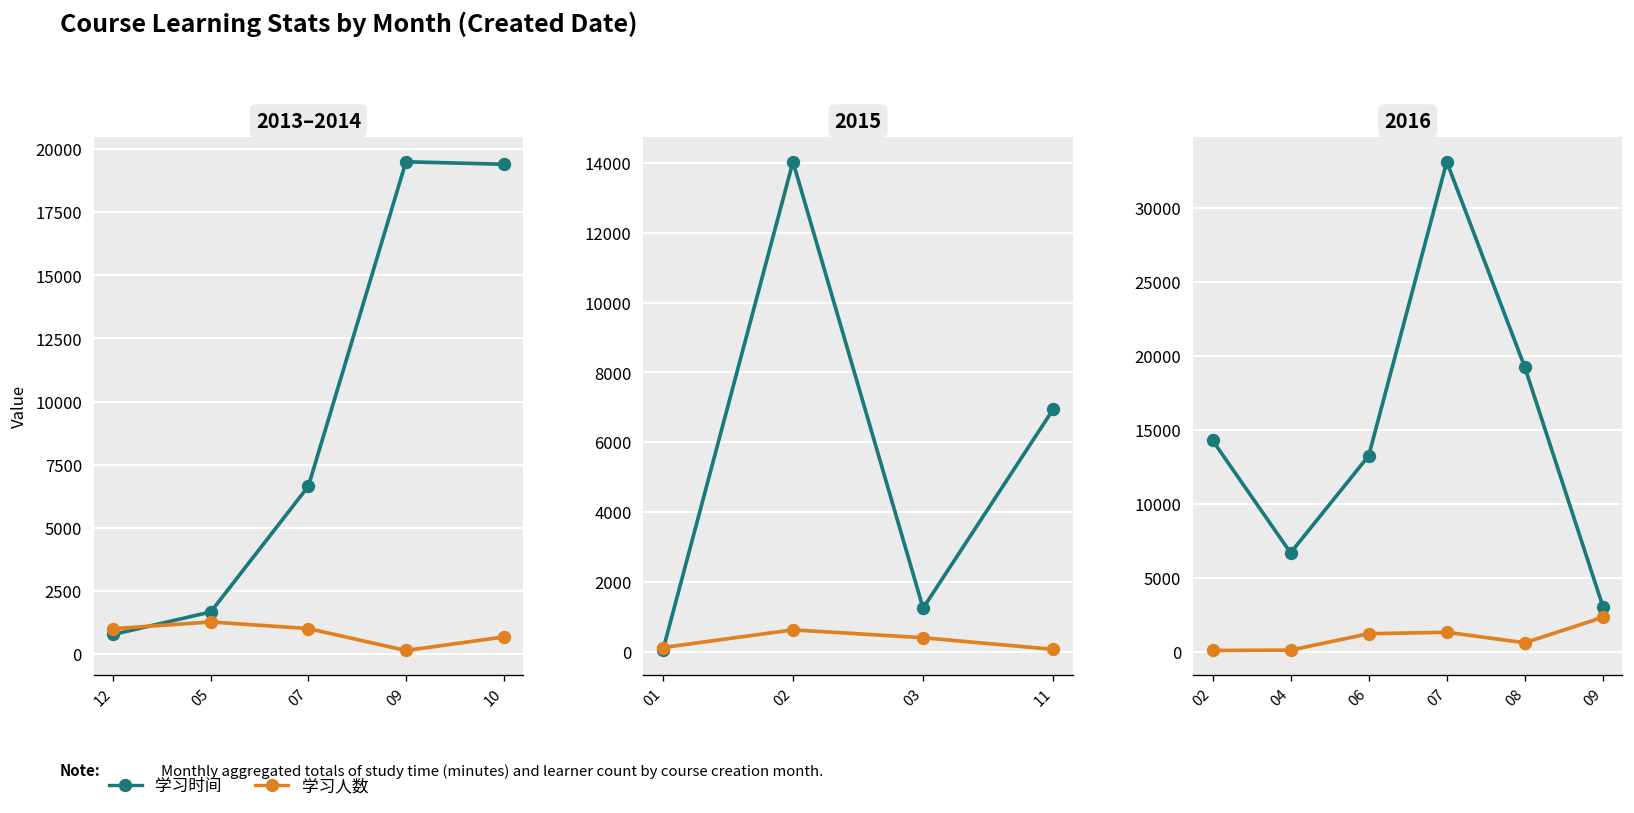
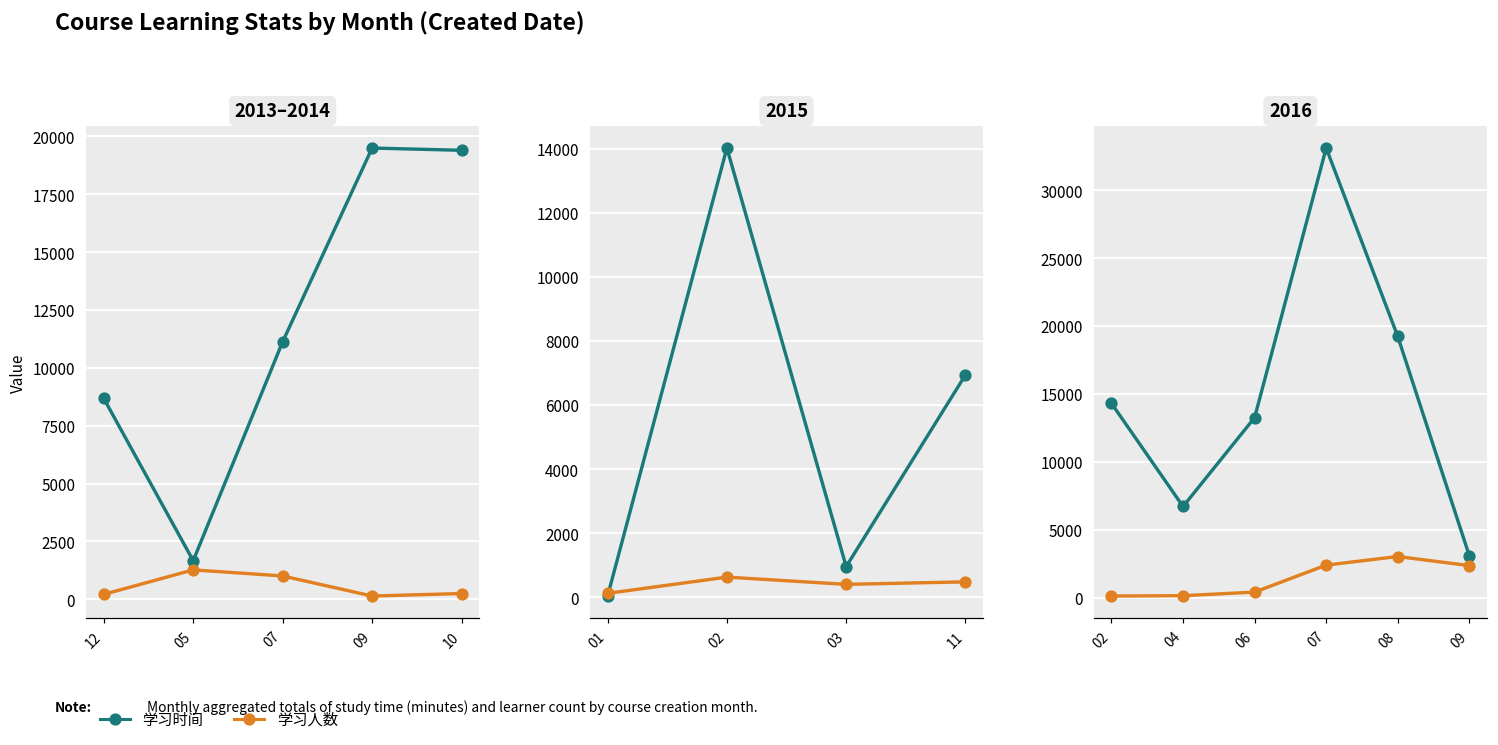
2013–2014, 学习时间, 12: 800 -> 8700
2013–2014, 学习人数, 12: 1000 -> 200
2013–2014, 学习时间, 07: 6600 -> 11100
2013–2014, 学习人数, 10: 700 -> 200
2015, 学习时间, 03: 1200 -> 1000
2015, 学习人数, 11: 100 -> 500
2016, 学习人数, 06: 1200 -> 400
2016, 学习人数, 07: 1300 -> 2400
2016, 学习人数, 08: 600 -> 3000
